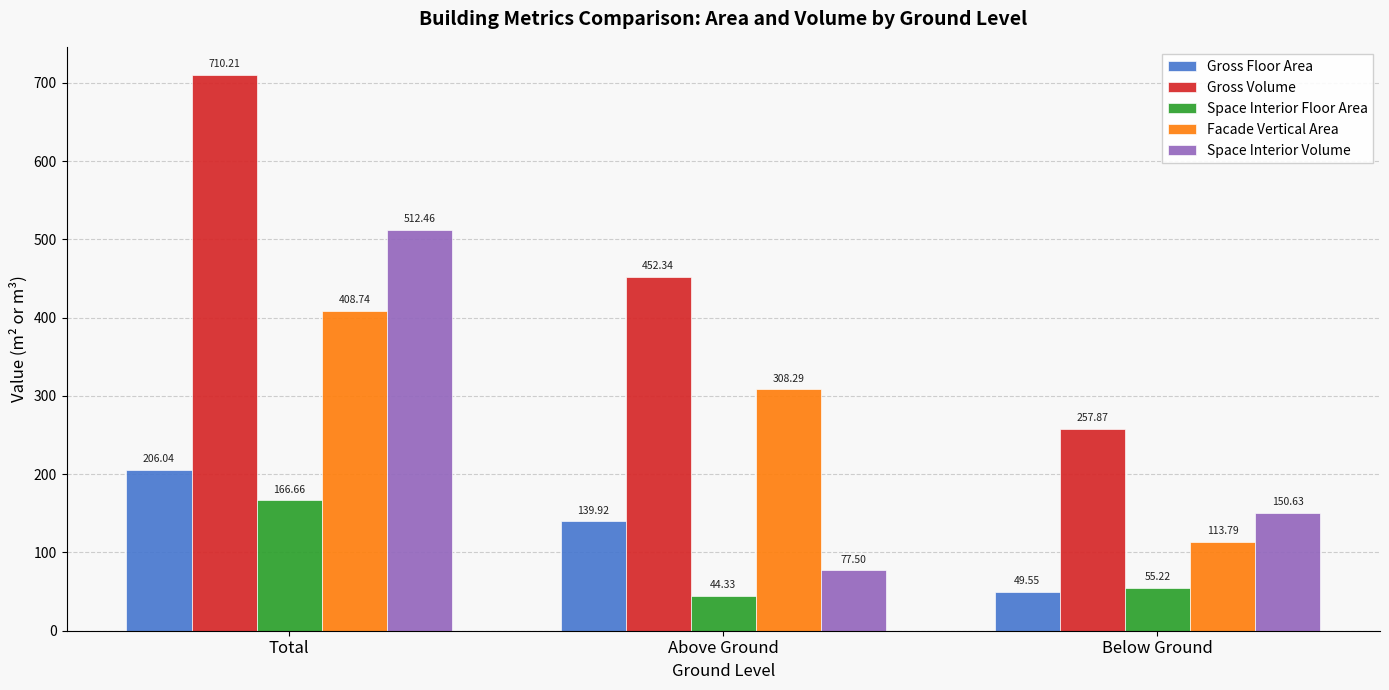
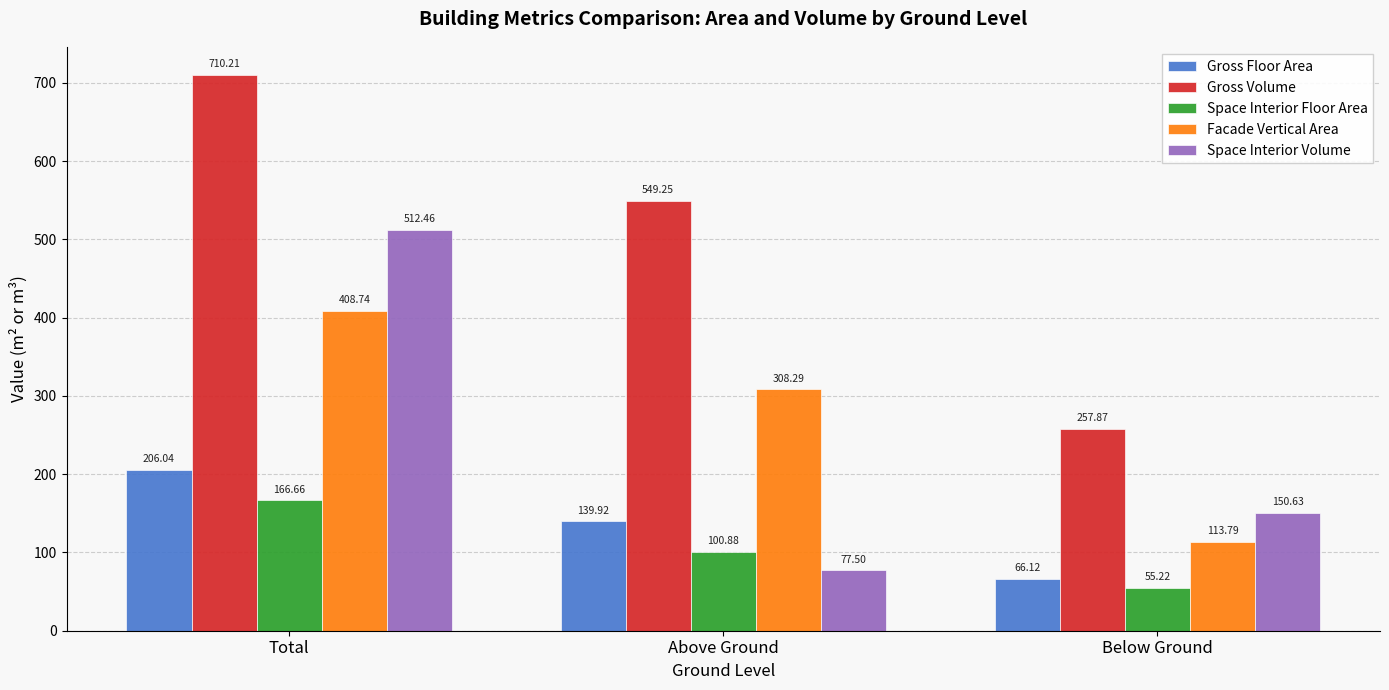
Gross Volume, Above Ground: 452.34 -> 549.25
Space Interior Floor Area, Above Ground: 44.33 -> 100.88
Gross Floor Area, Below Ground: 49.55 -> 66.12
